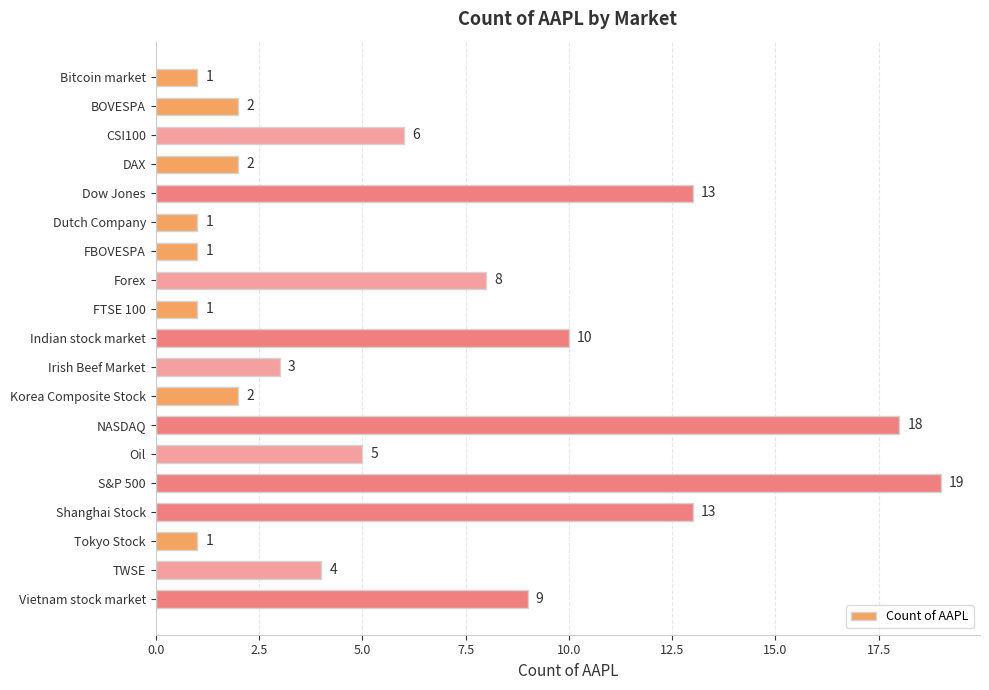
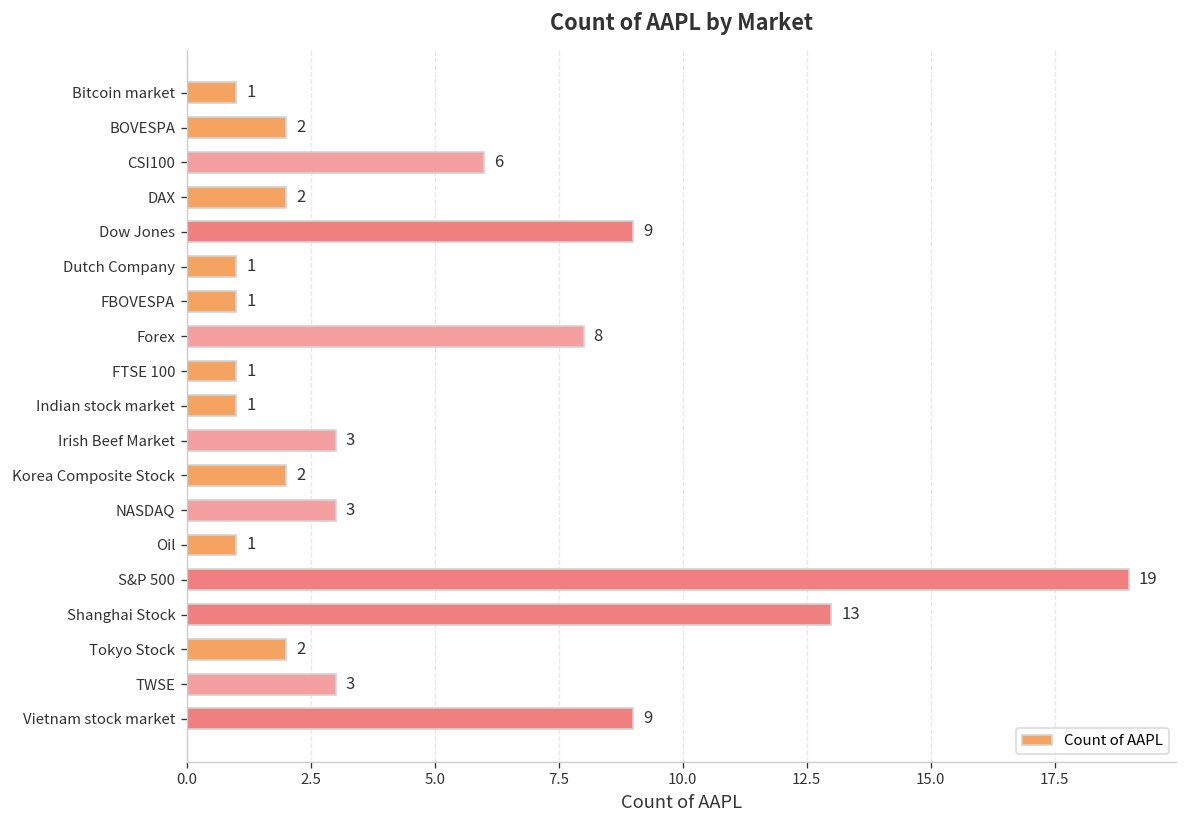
Dow Jones: 13 -> 9
Indian stock market: 10 -> 1
NASDAQ: 18 -> 3
Oil: 5 -> 1
Tokyo Stock: 1 -> 2
TWSE: 4 -> 3
